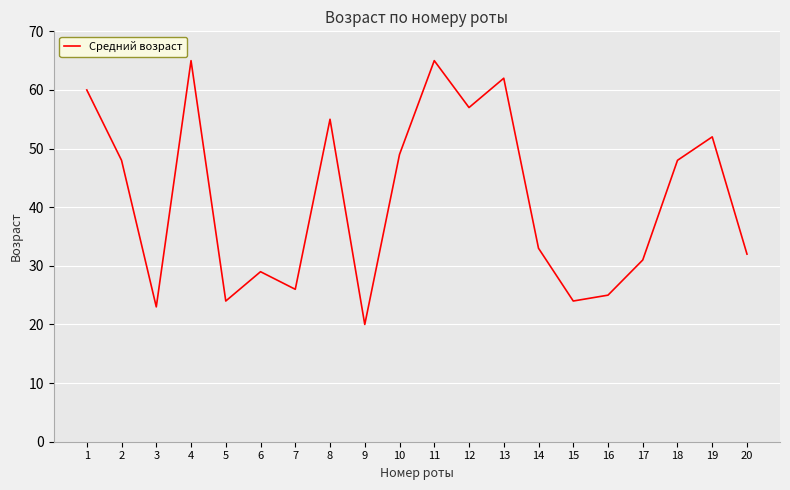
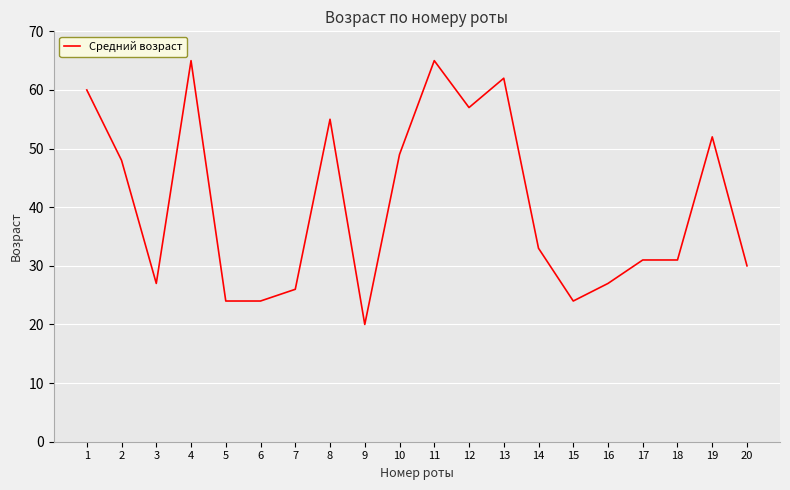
3: 23 -> 27
6: 29 -> 24
16: 25 -> 27
18: 48 -> 31
20: 32 -> 30
